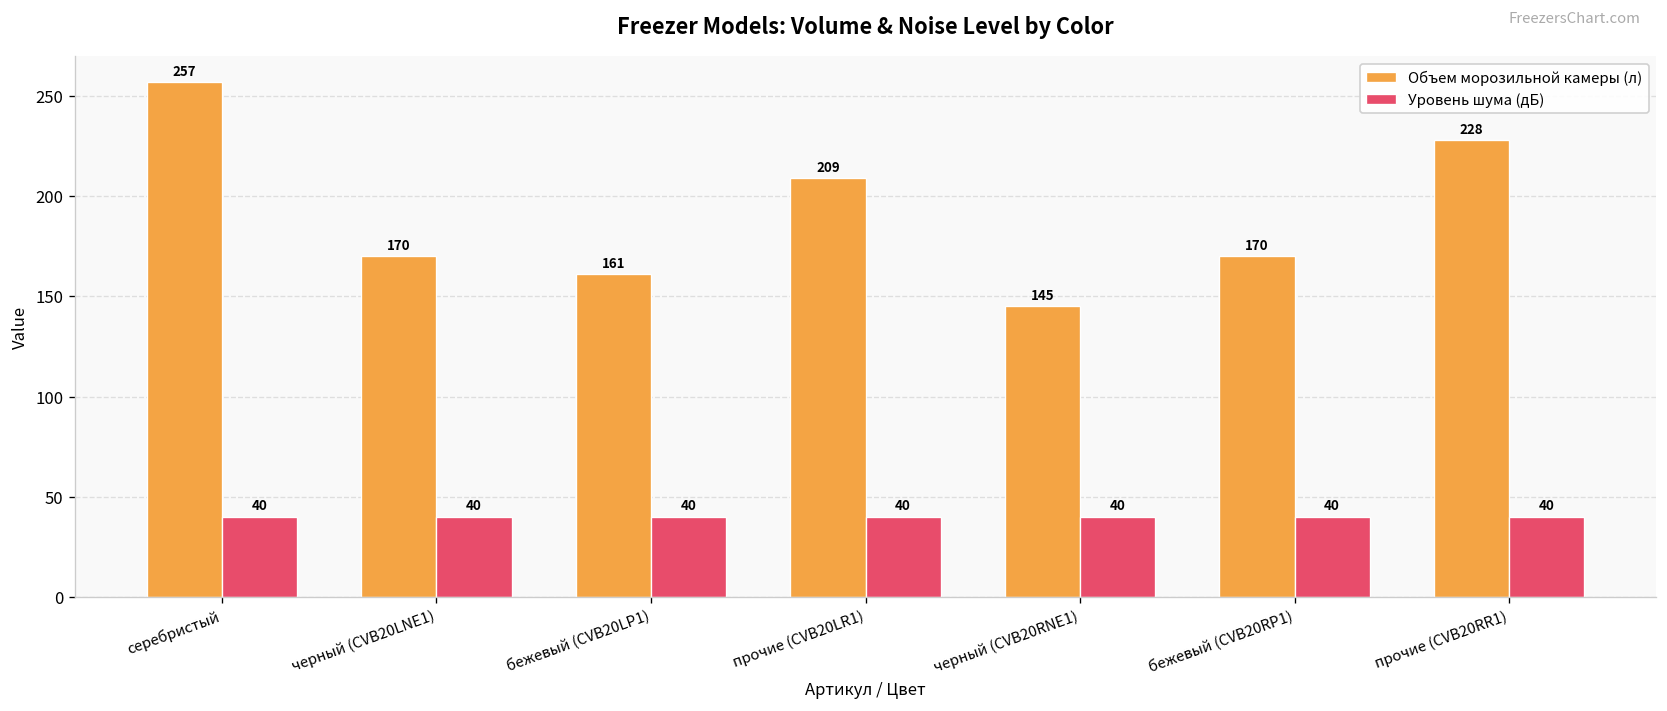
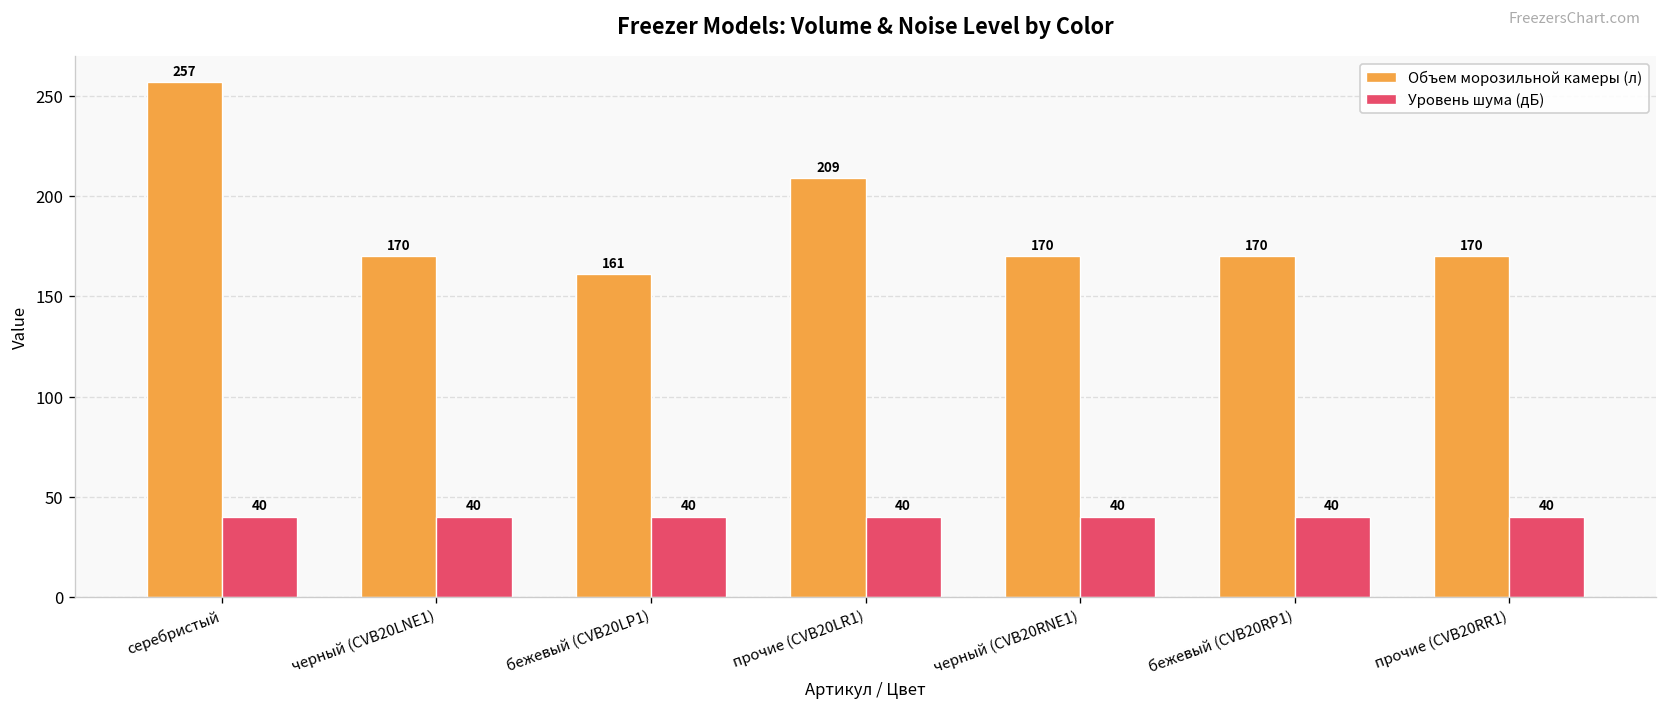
Объем морозильной камеры (л), черный (CVB20RNE1): 145 -> 170
Объем морозильной камеры (л), прочие (CVB20RR1): 228 -> 170
